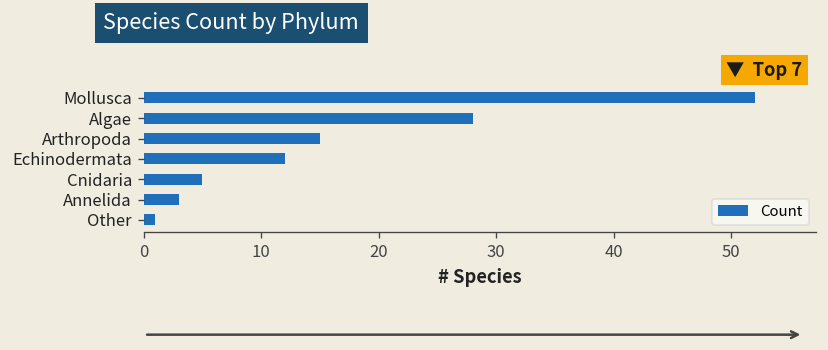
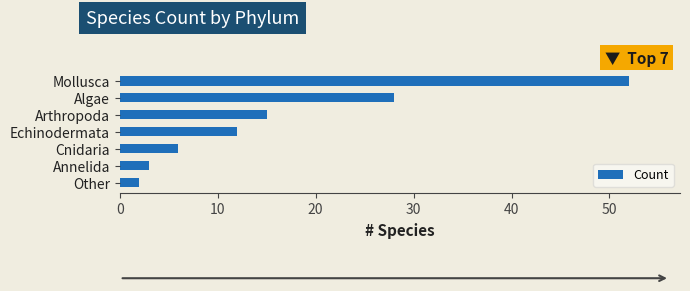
Cnidaria: 5 -> 6
Other: 1 -> 2
